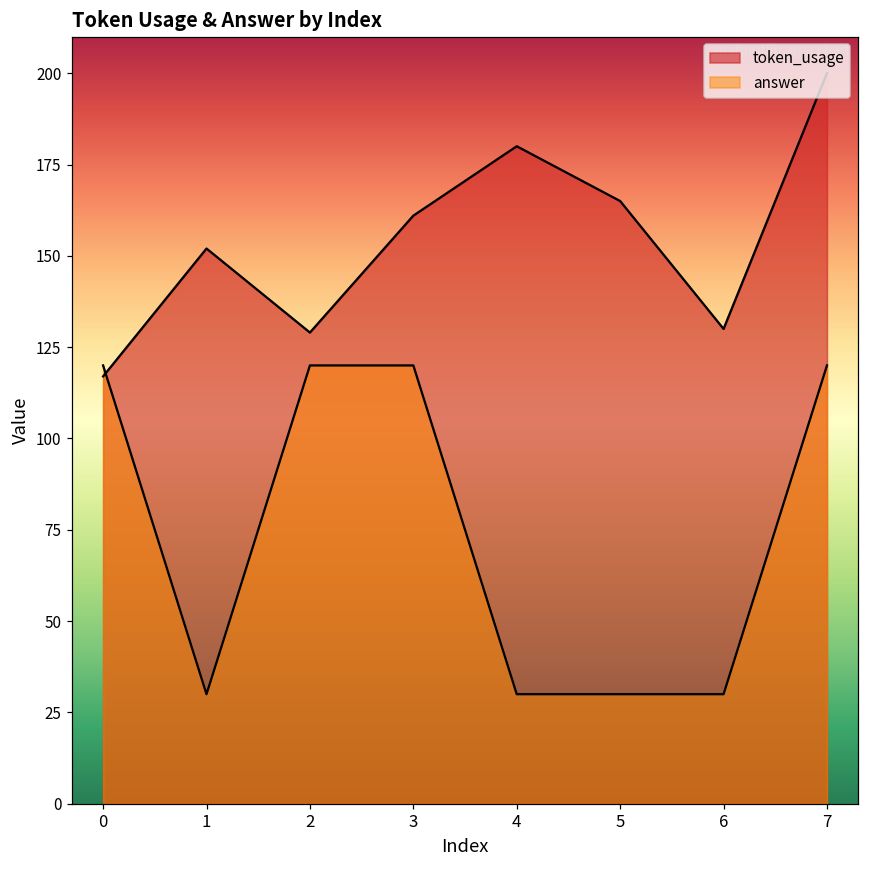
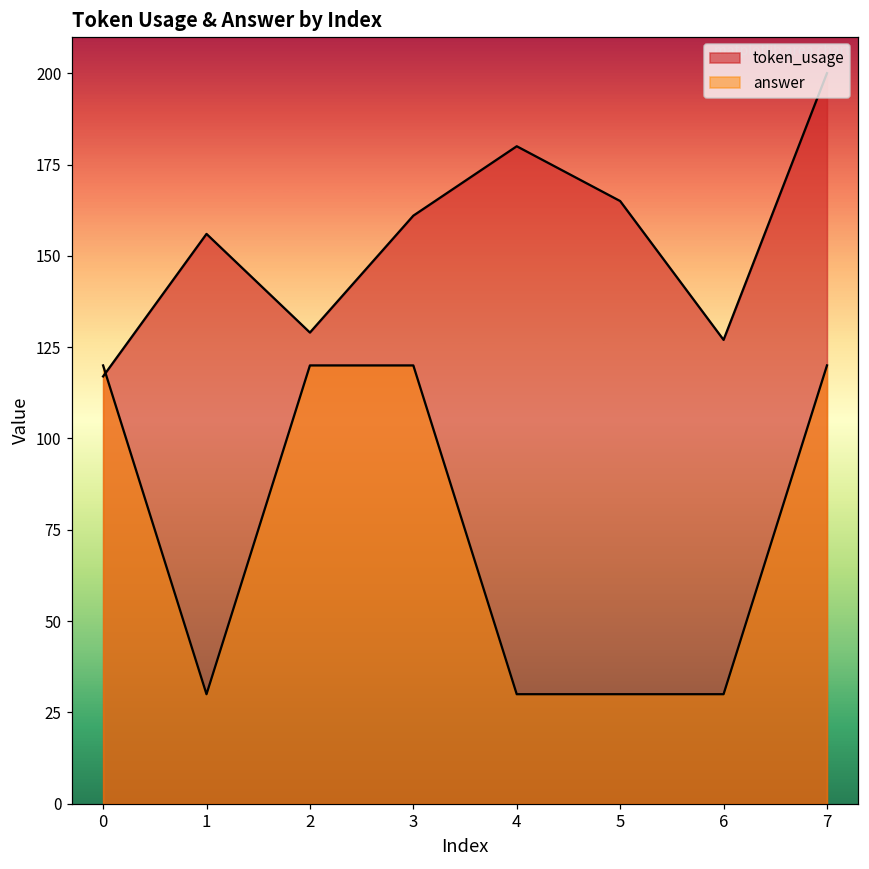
token_usage, 1: 152 -> 156
token_usage, 6: 130 -> 127
